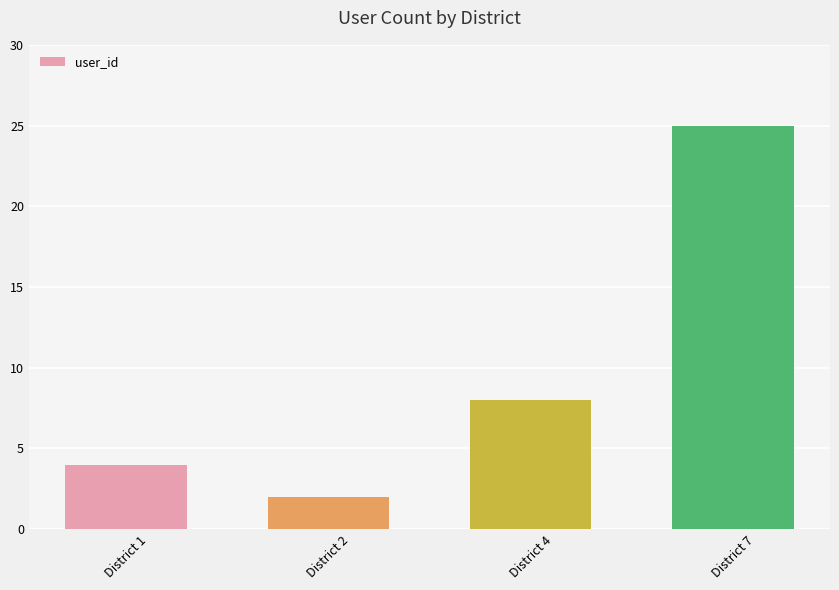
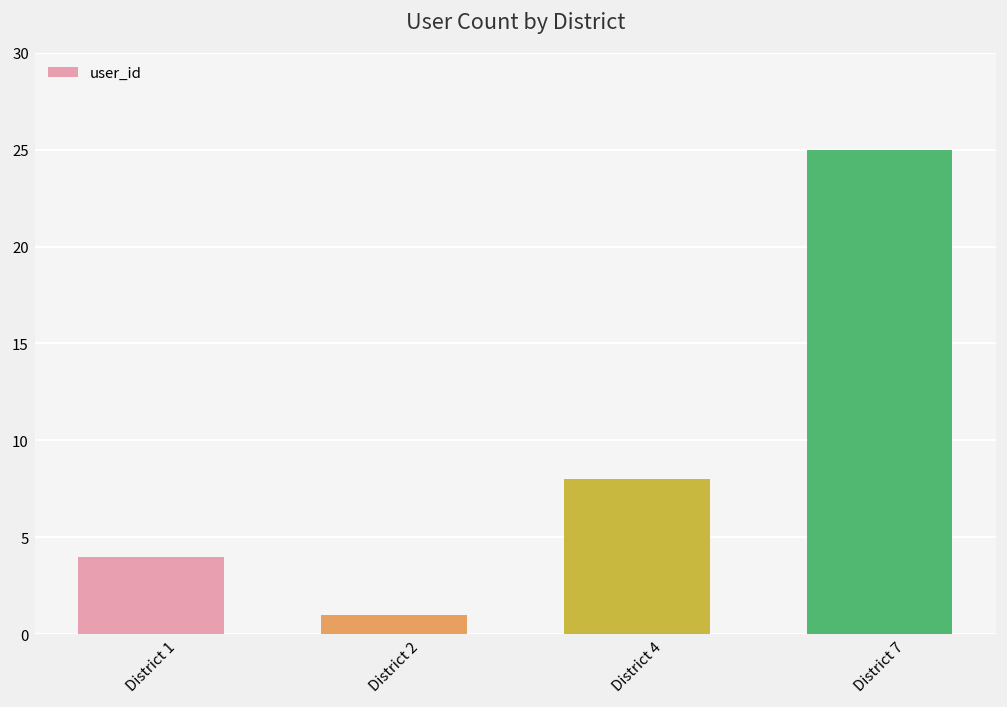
District 2: 2 -> 1
